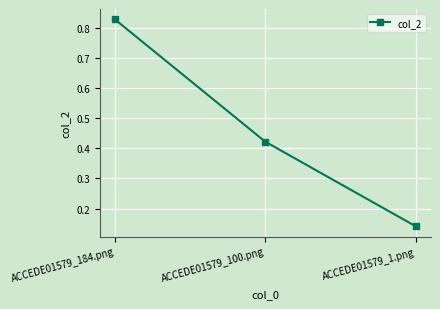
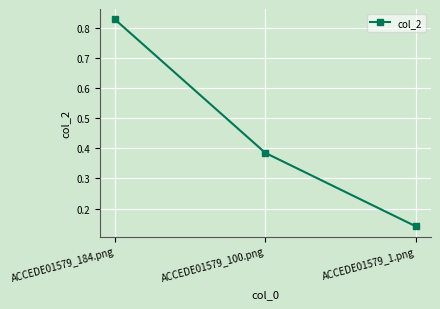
ACCEDE01579_100.png: 0.42 -> 0.38
